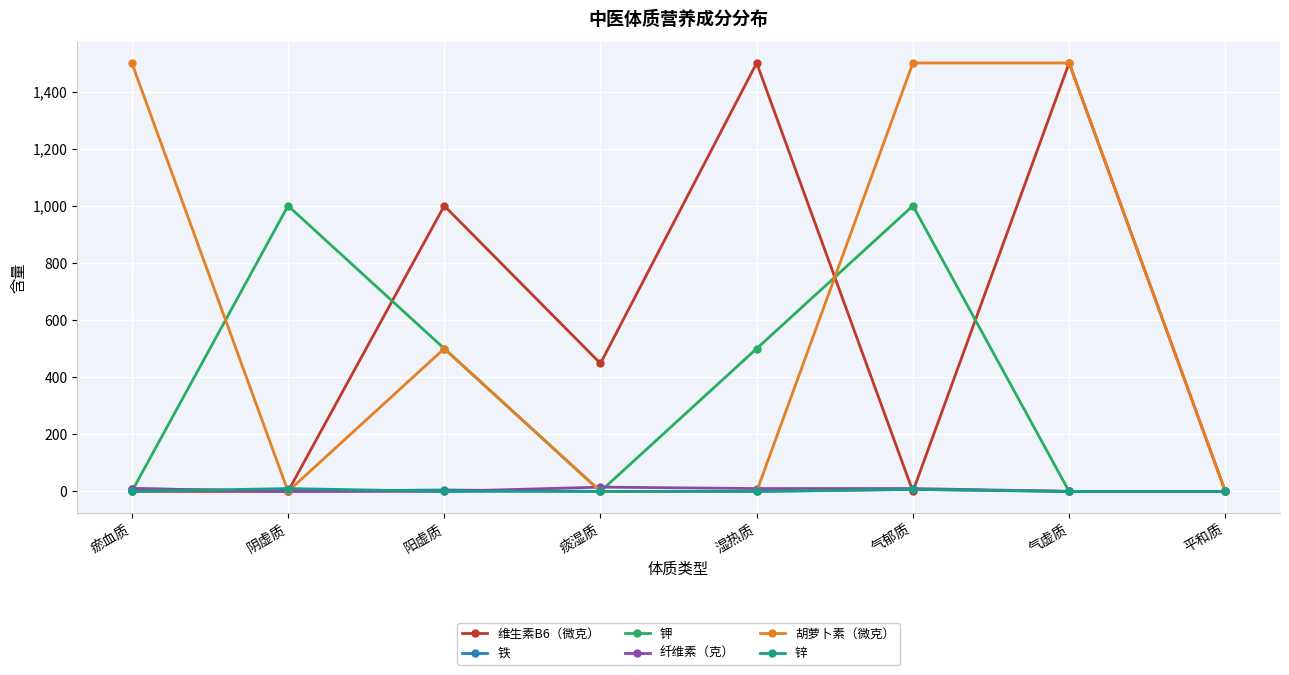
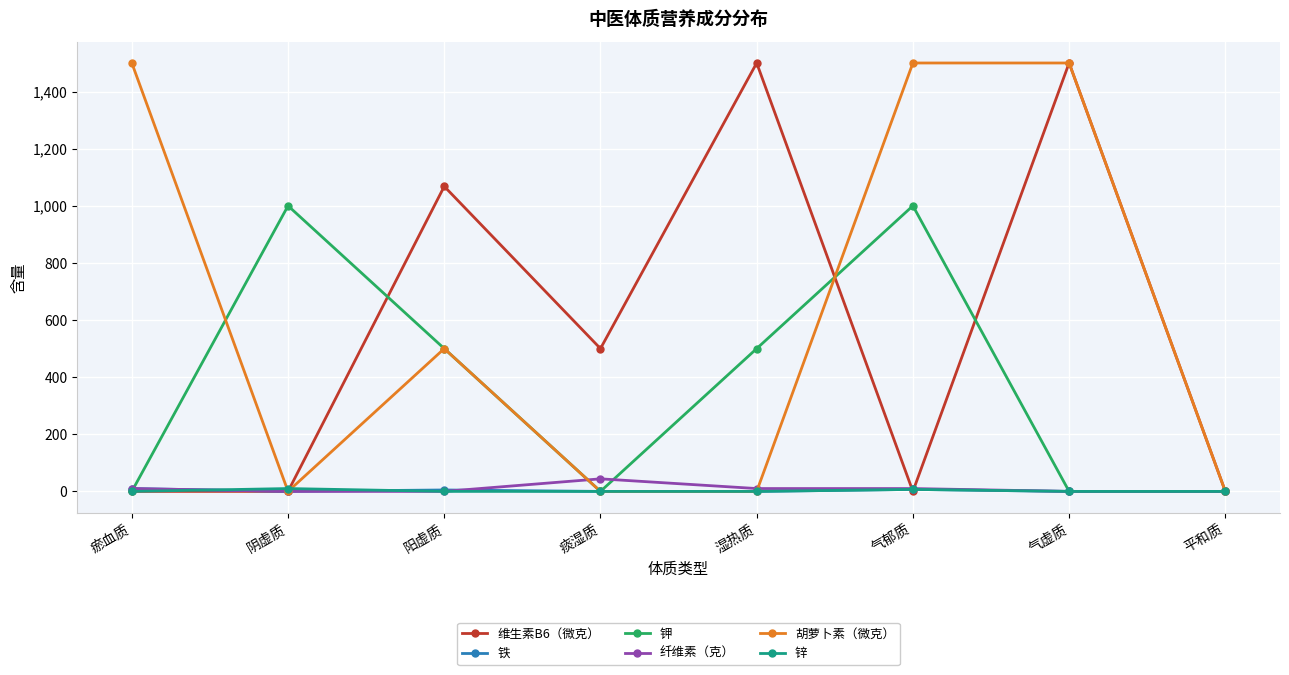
维生素B6（微克）, 阳虚质: 1,000 -> 1,070
维生素B6（微克）, 痰湿质: 450 -> 500
纤维素（克）, 痰湿质: 20 -> 40
